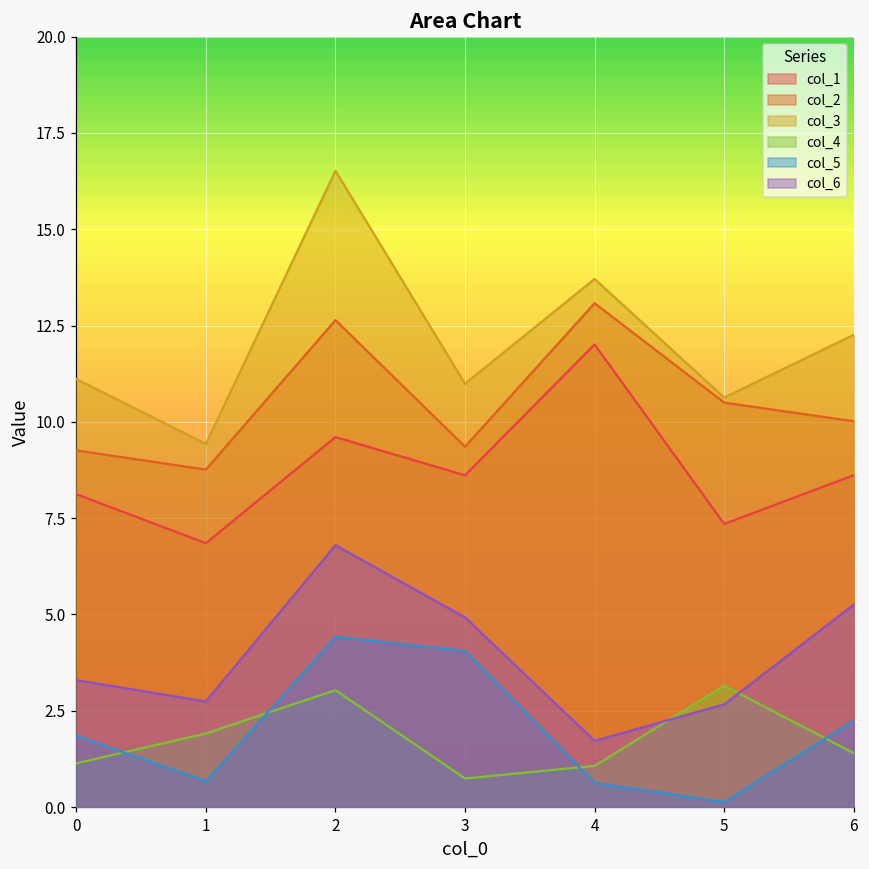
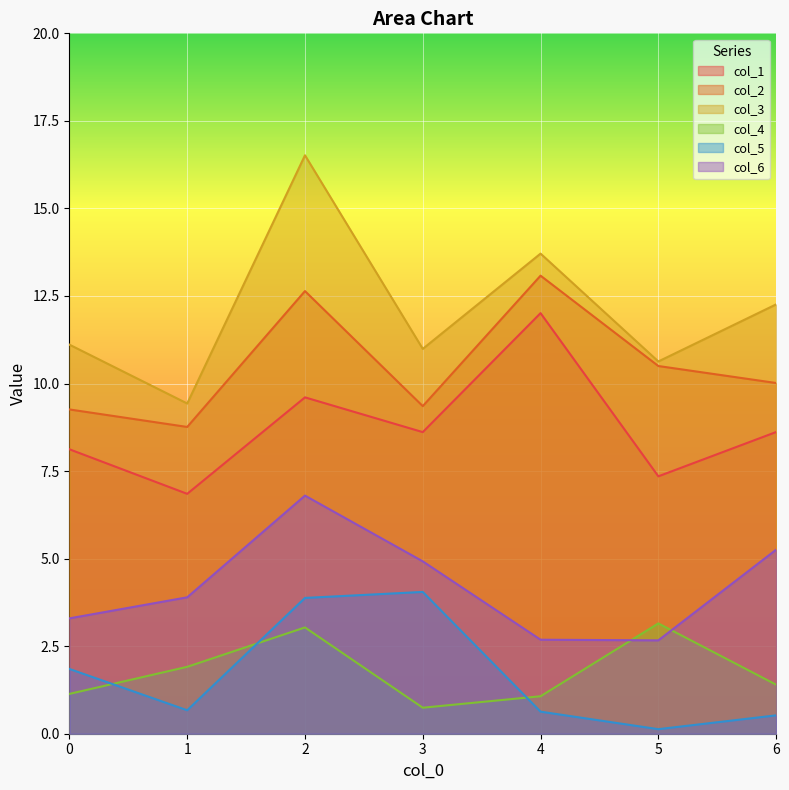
col_6, 1: 2.7 -> 3.9
col_5, 2: 4.4 -> 3.9
col_6, 4: 1.7 -> 2.7
col_5, 6: 2.2 -> 0.5
